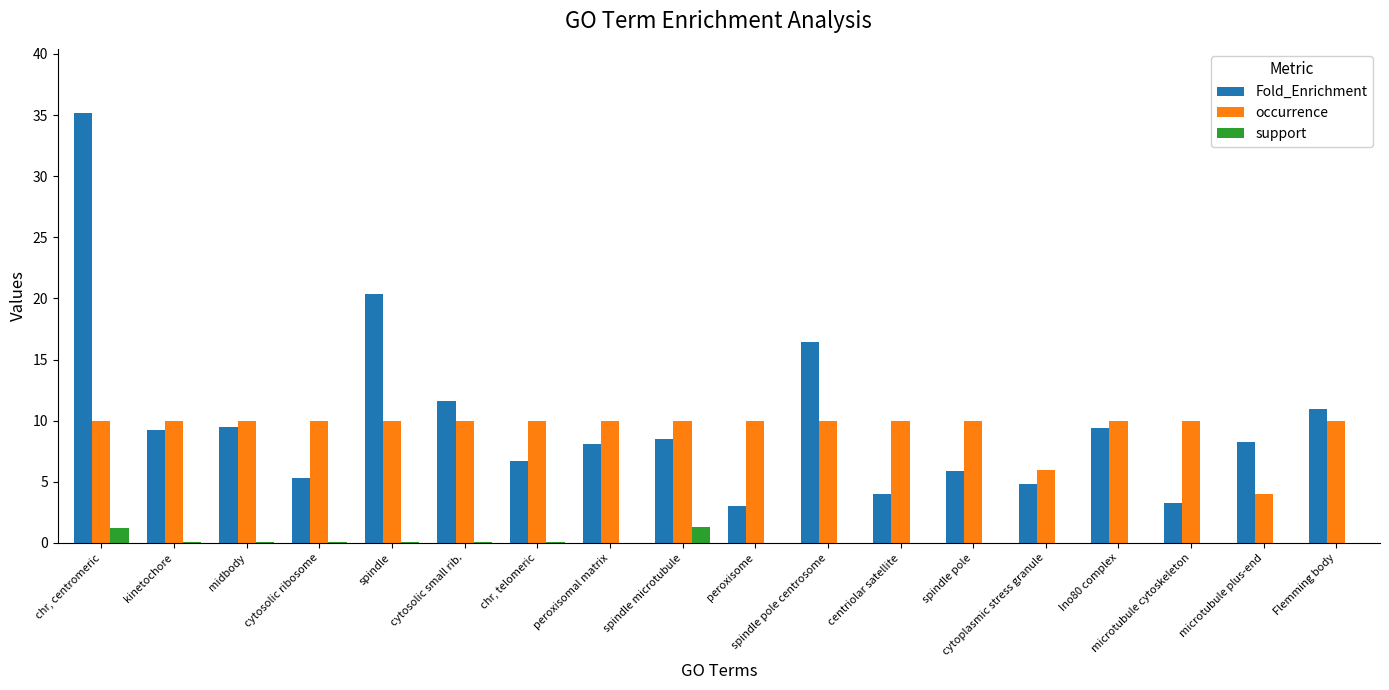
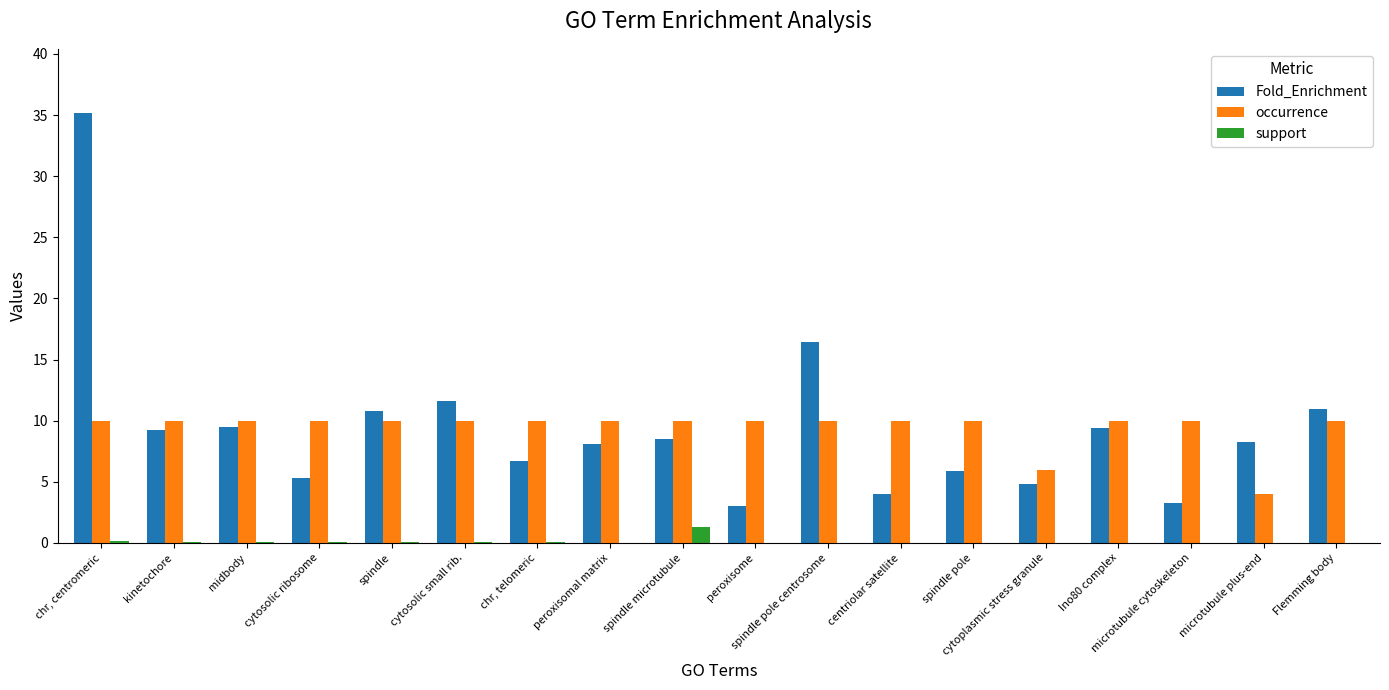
support, chr, centromeric: 1.2 -> 0.1
Fold_Enrichment, spindle: 20.4 -> 10.8
